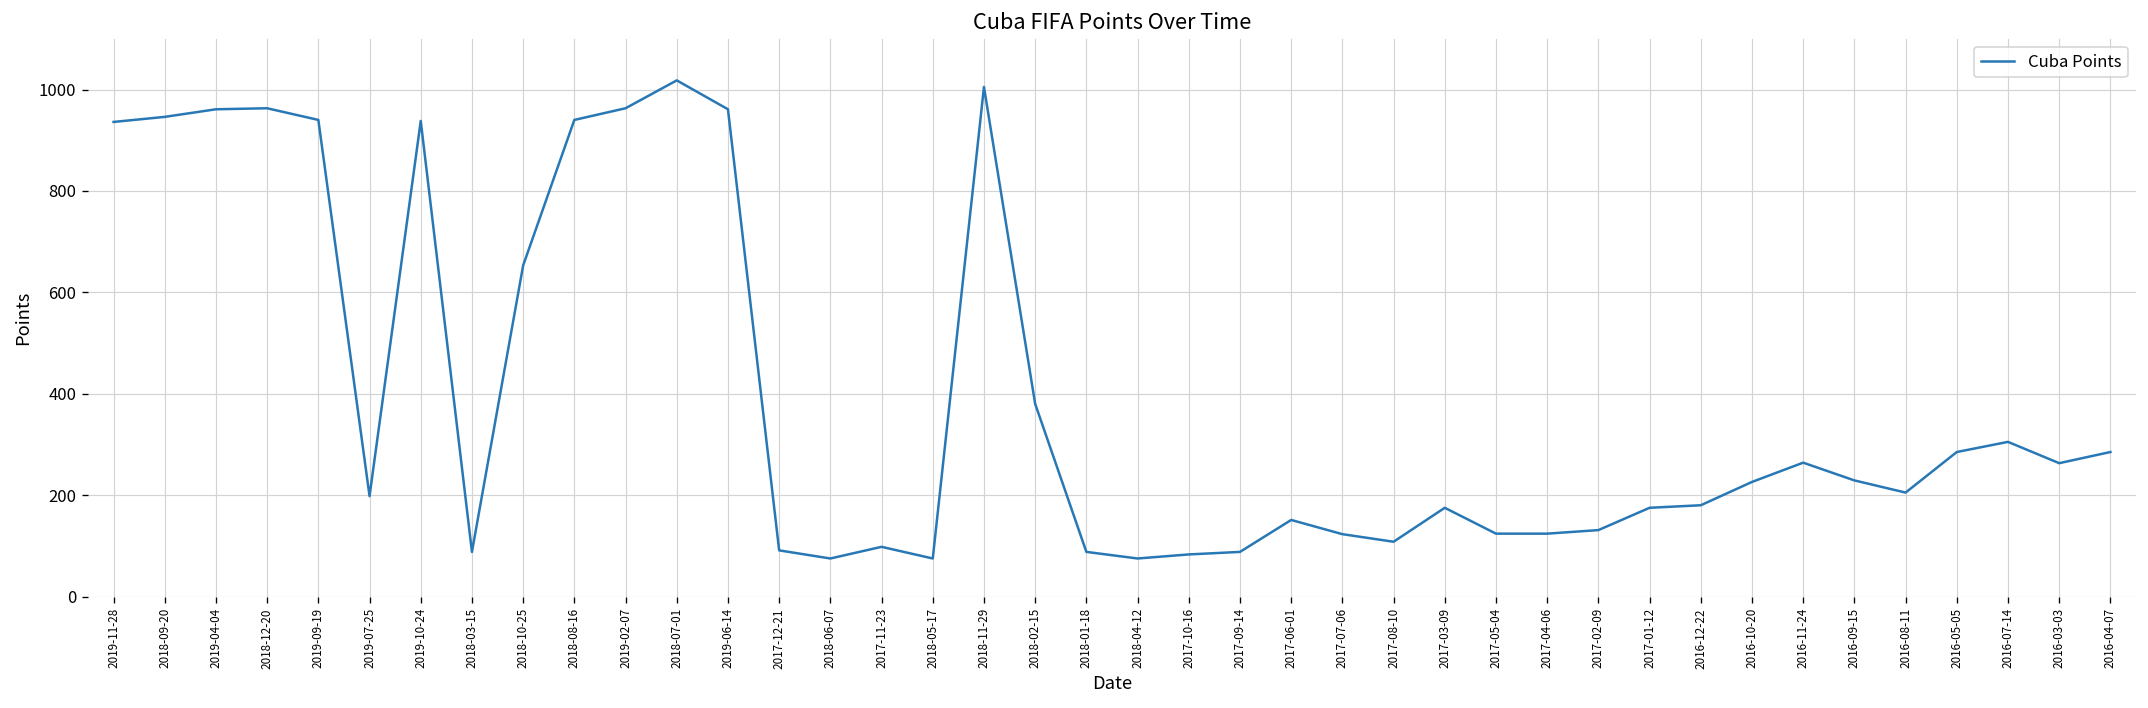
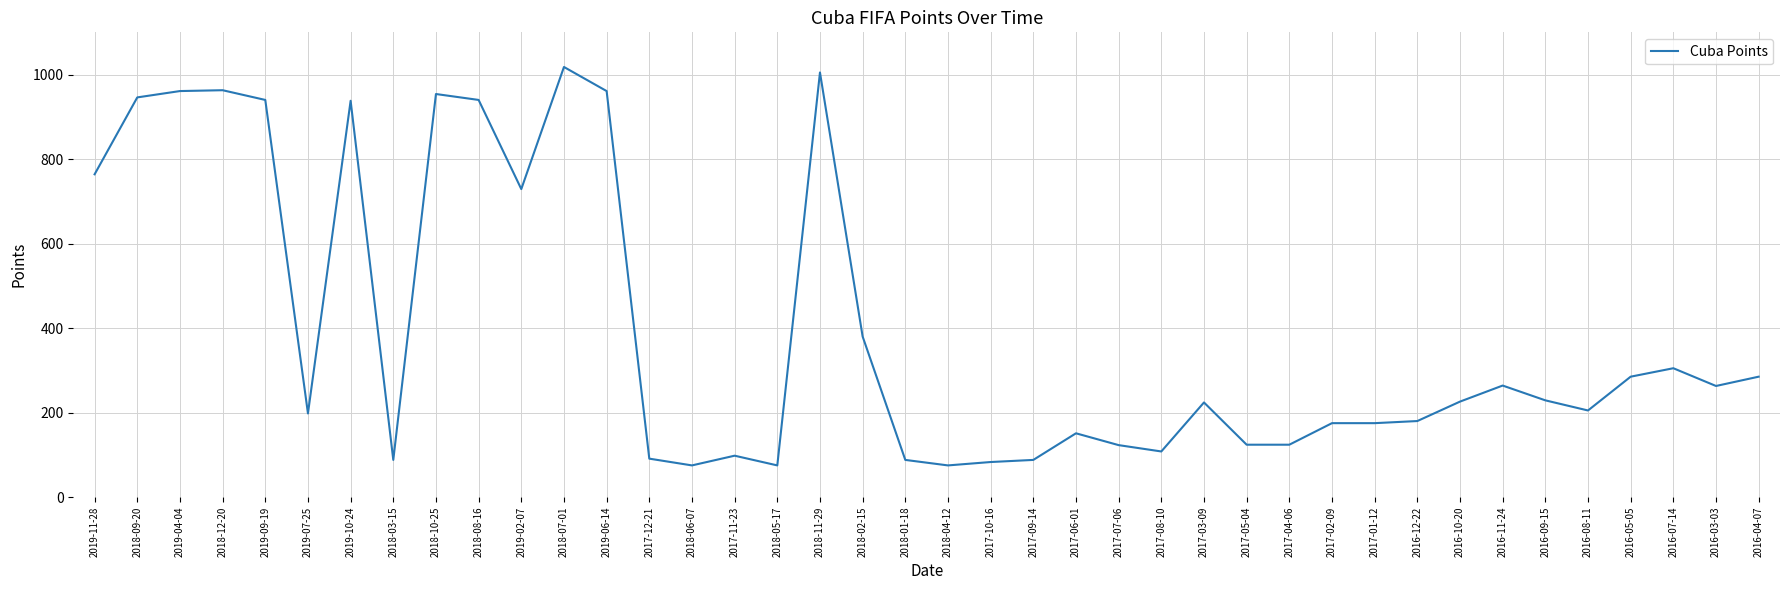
2019-11-28: 940 -> 760
2018-10-25: 650 -> 950
2019-02-07: 960 -> 730
2017-03-09: 180 -> 220
2017-02-09: 130 -> 180
